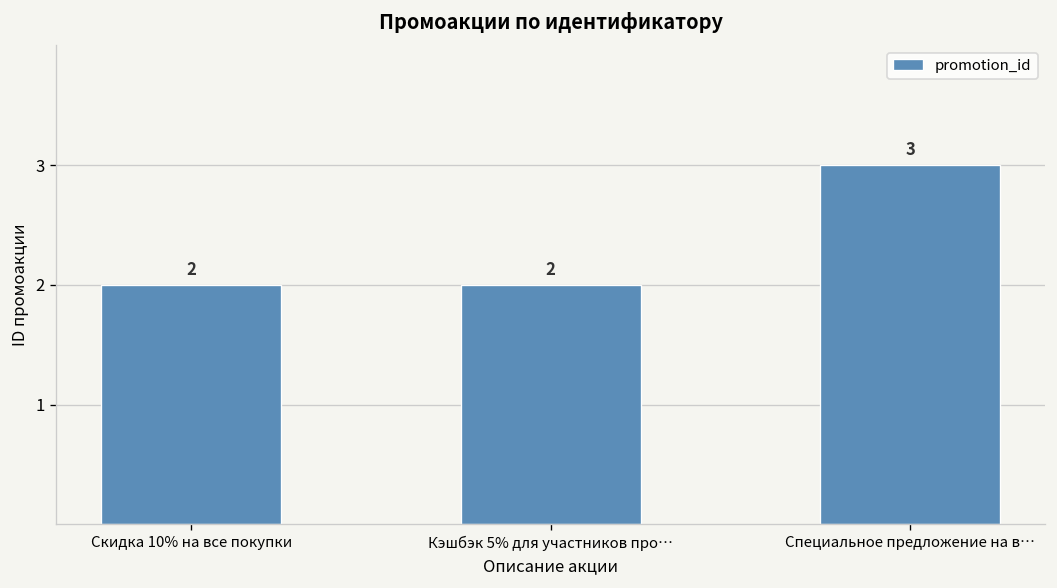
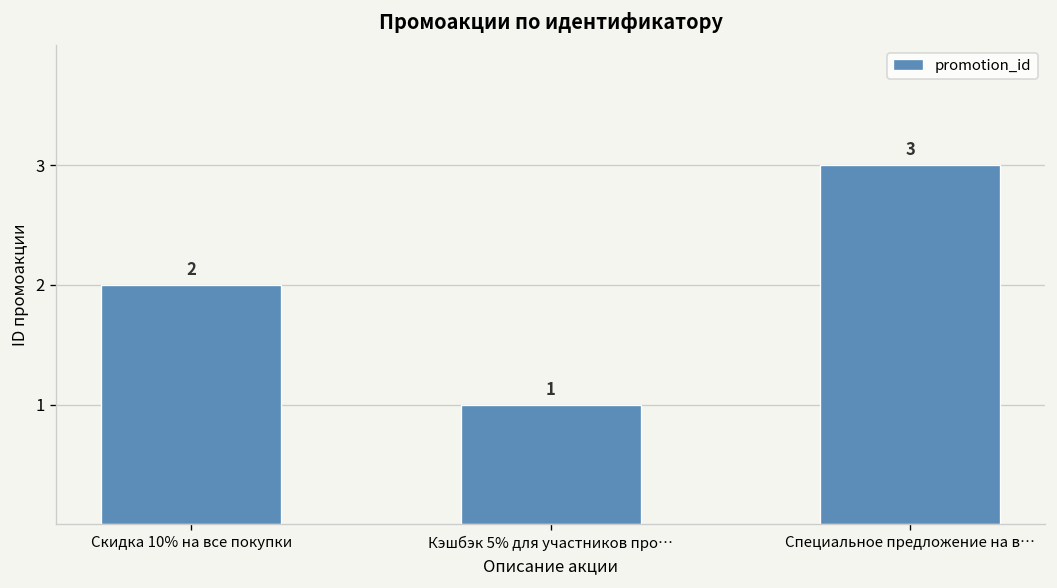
Кэшбэк 5% для участников про…: 2 -> 1
